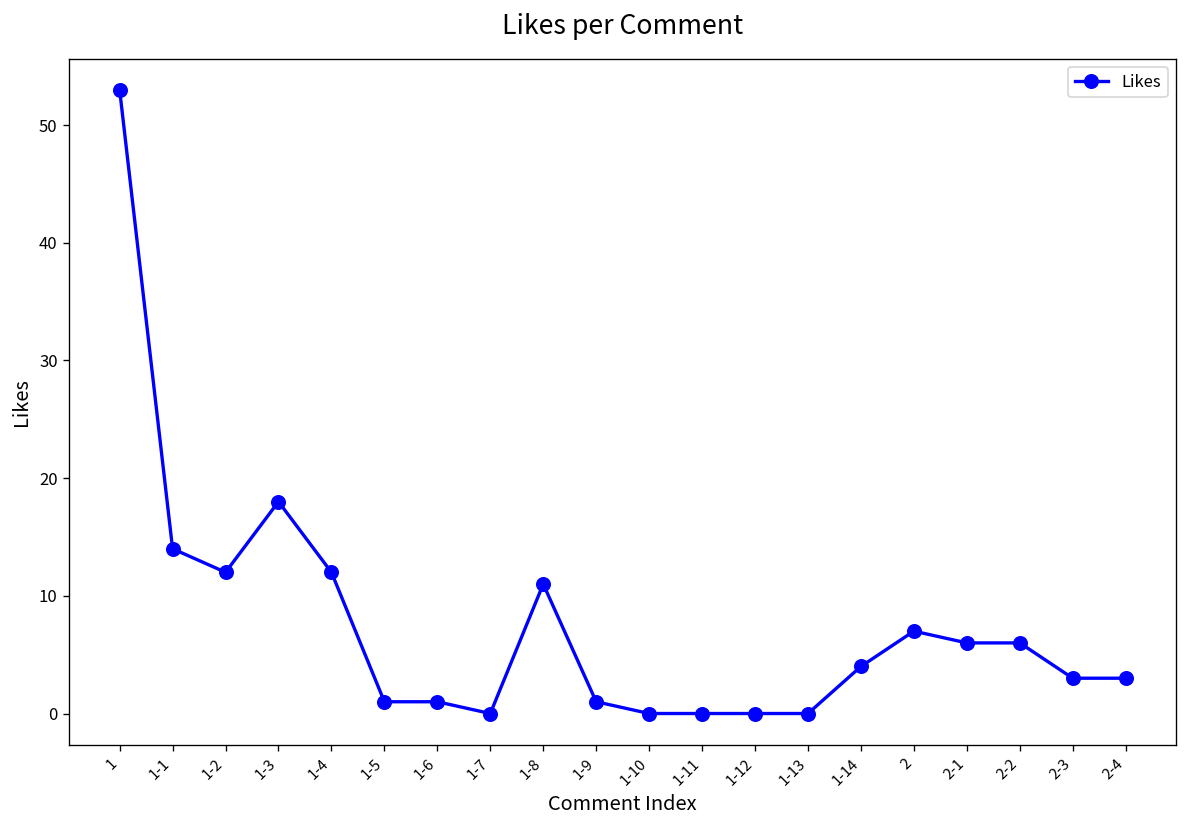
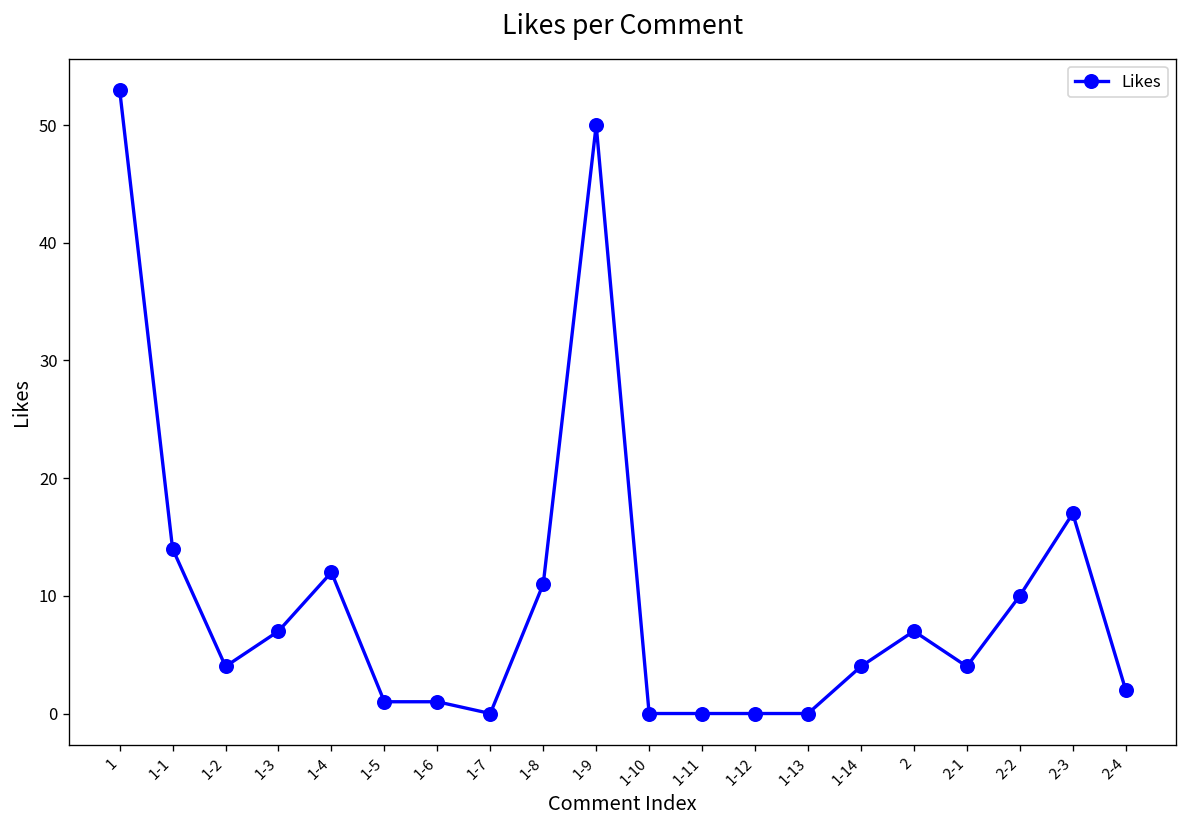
1-2: 12 -> 4
1-3: 18 -> 7
1-9: 1 -> 50
2-1: 6 -> 4
2-2: 6 -> 10
2-3: 3 -> 17
2-4: 3 -> 2
